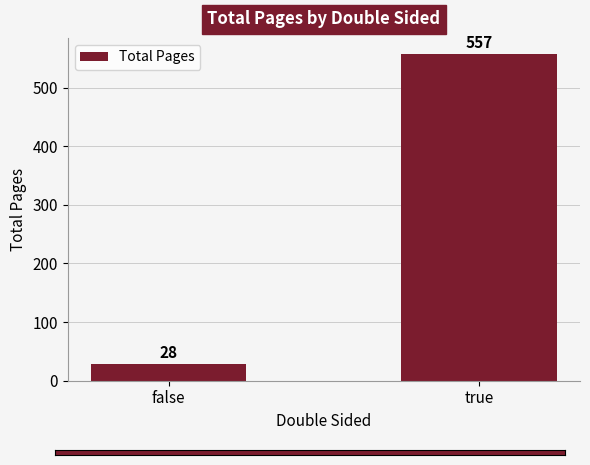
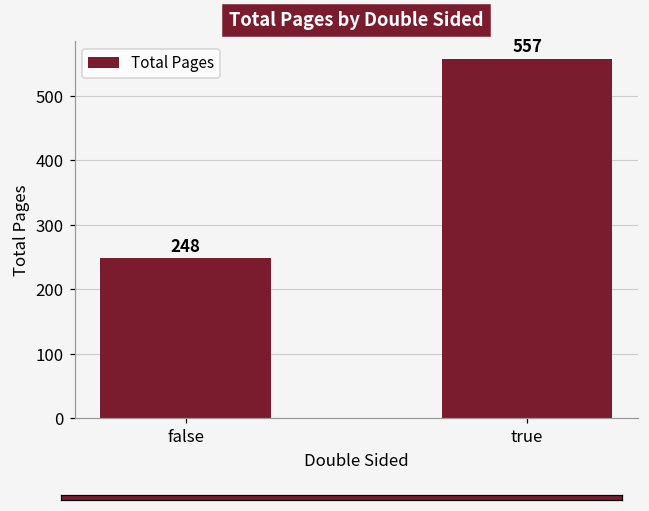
false: 28 -> 248
